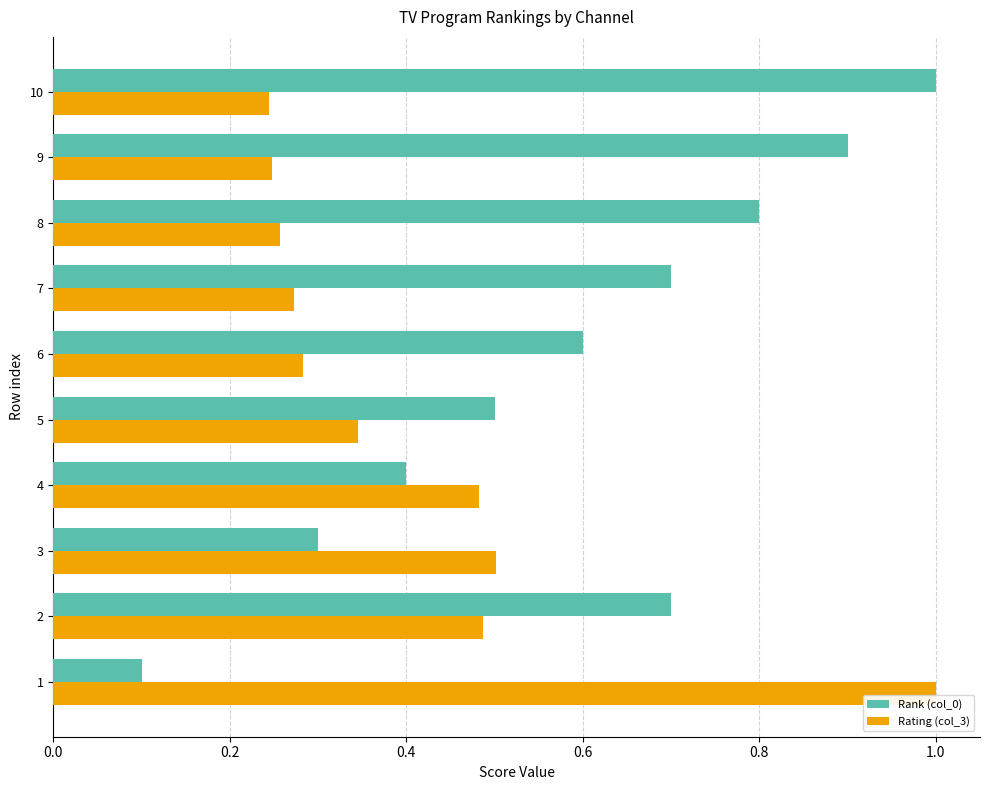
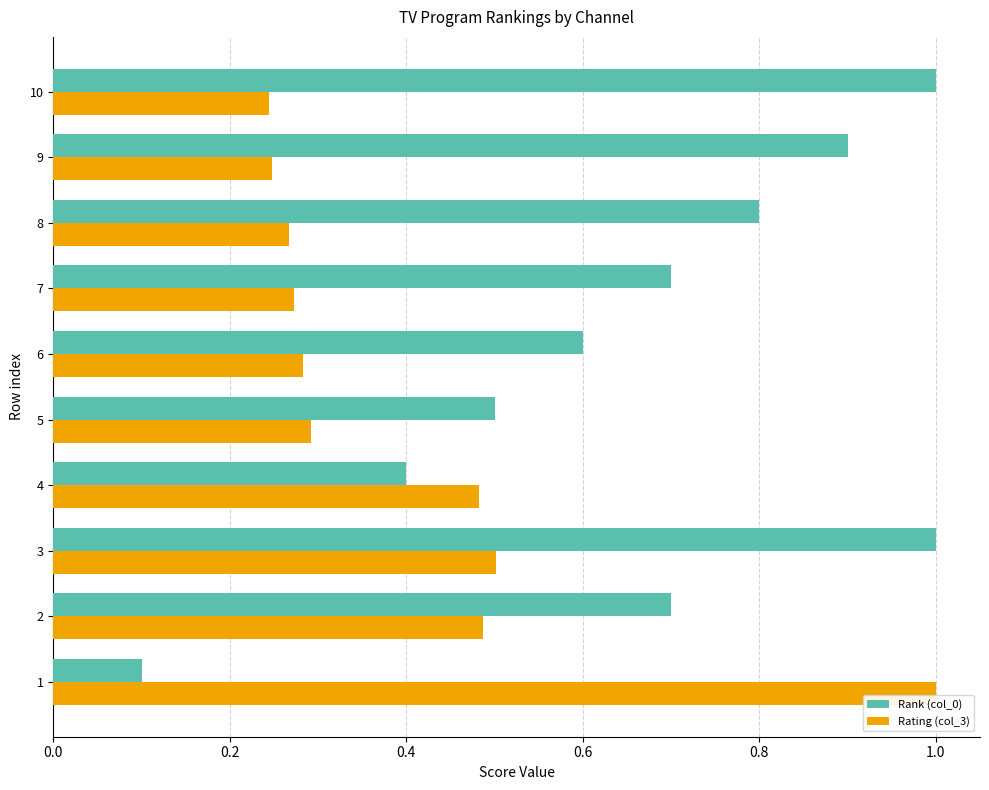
Rating (col_3), 8: 0.26 -> 0.27
Rating (col_3), 5: 0.35 -> 0.29
Rank (col_0), 3: 0.30 -> 1.00
